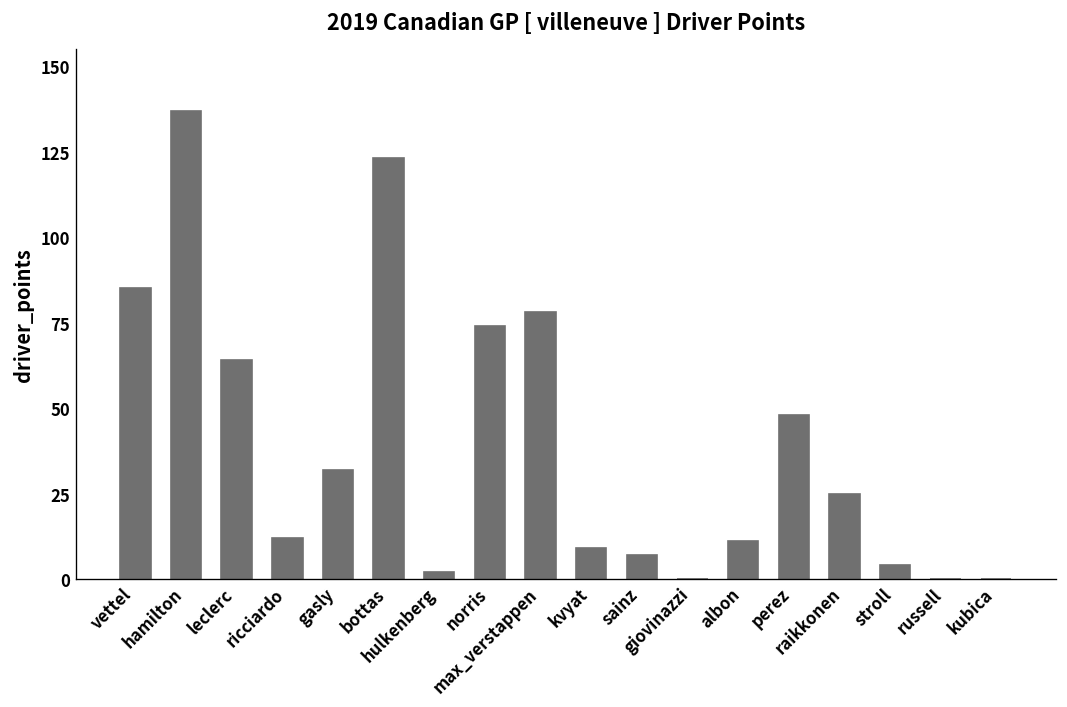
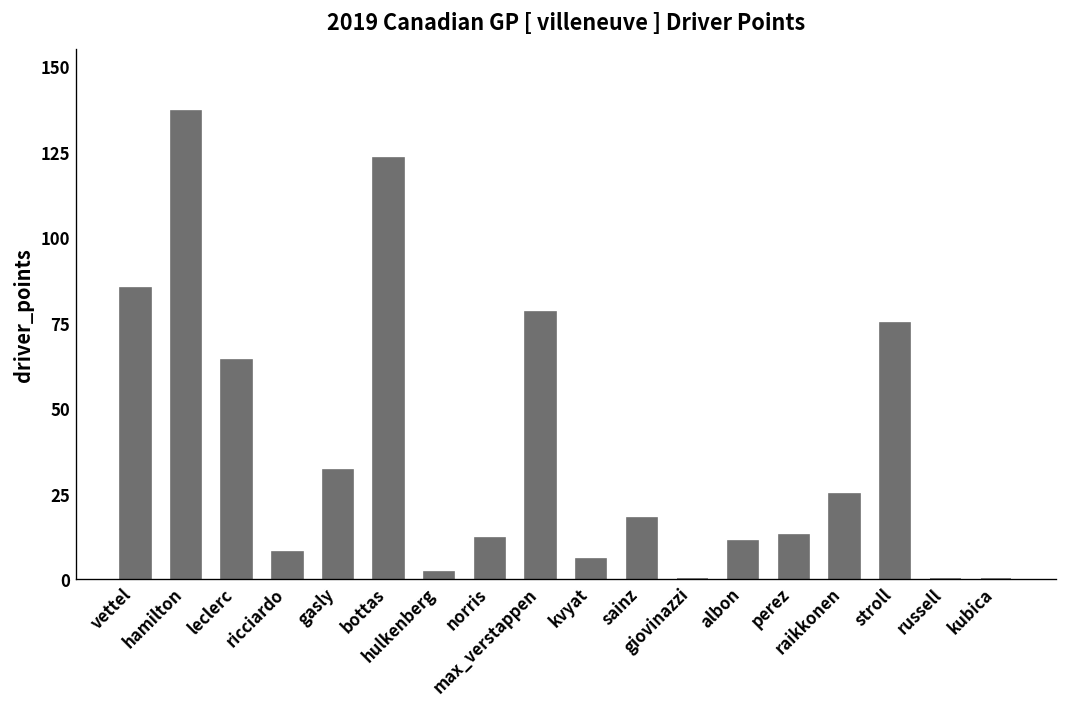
ricciardo: 12 -> 8
norris: 74 -> 12
kvyat: 9 -> 6
sainz: 7 -> 18
perez: 48 -> 13
stroll: 4 -> 75
